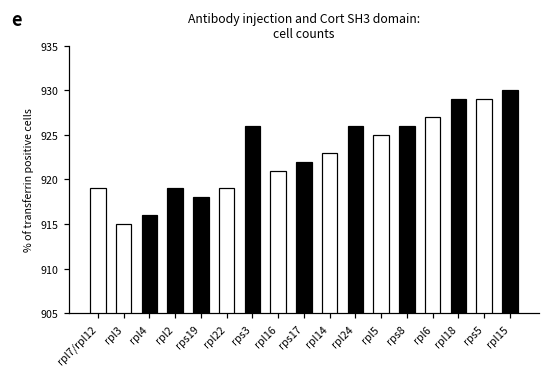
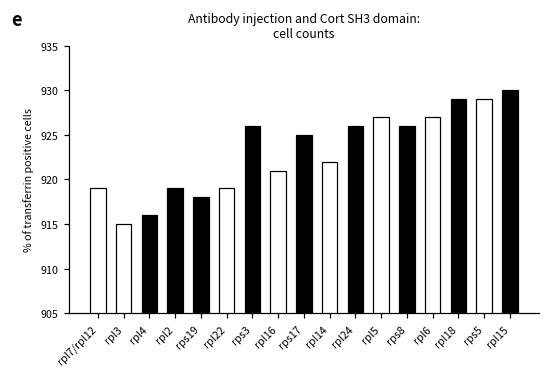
rps17: 922 -> 925
rpl14: 923 -> 922
rpl5: 925 -> 927
